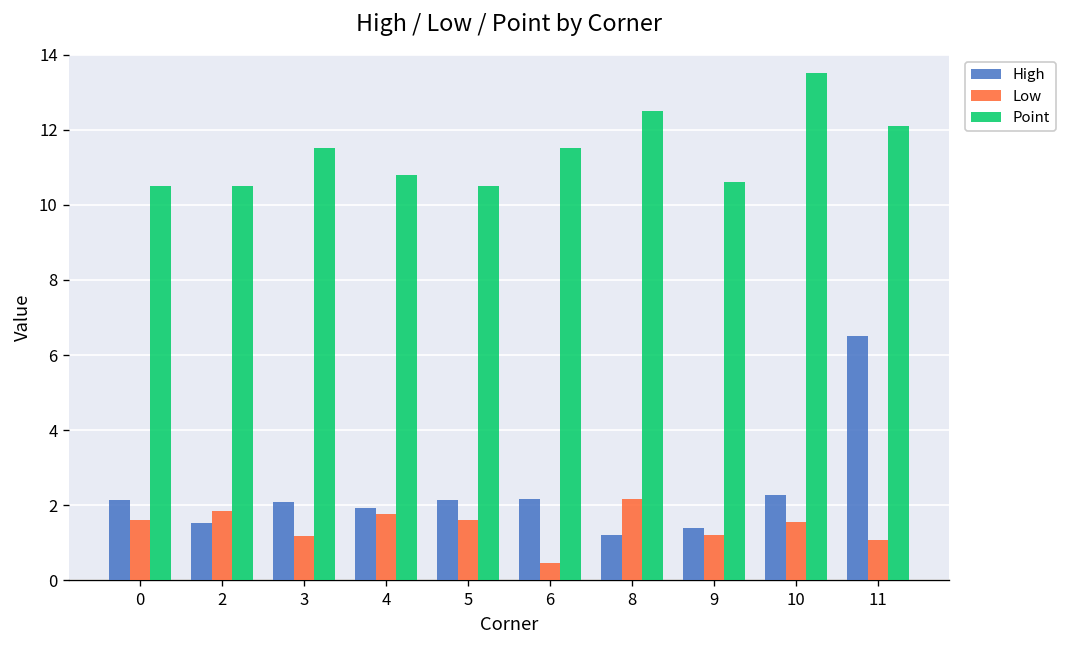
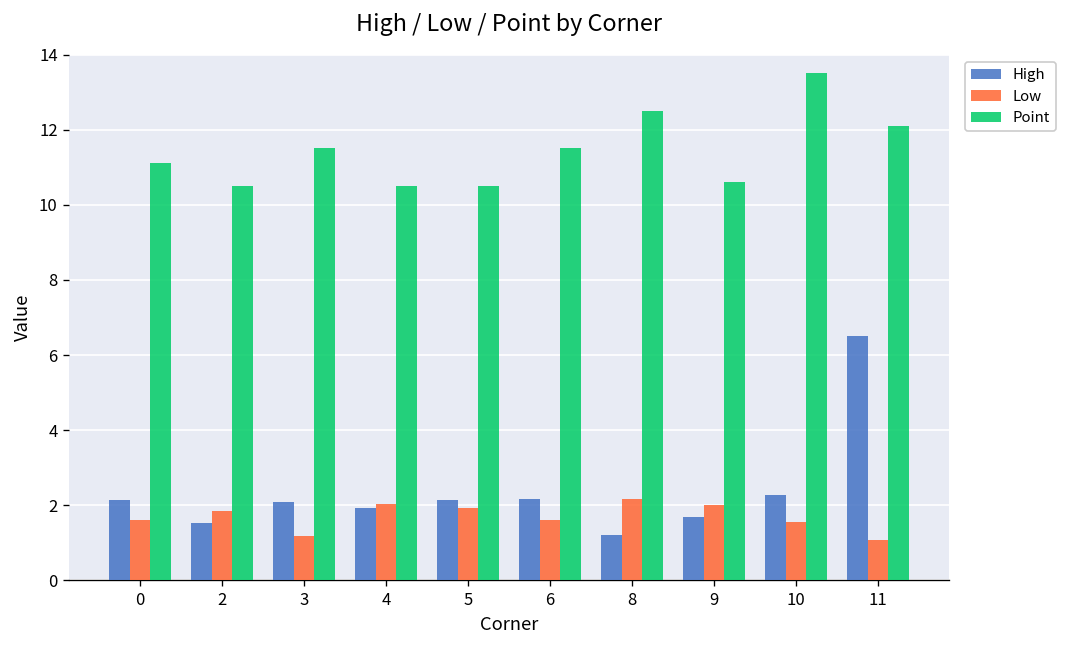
Point, 0: 10.5 -> 11.1
Low, 4: 1.8 -> 2.0
Point, 4: 10.8 -> 10.5
Low, 5: 1.6 -> 1.9
Low, 6: 0.5 -> 1.6
High, 9: 1.4 -> 1.7
Low, 9: 1.2 -> 2.0
